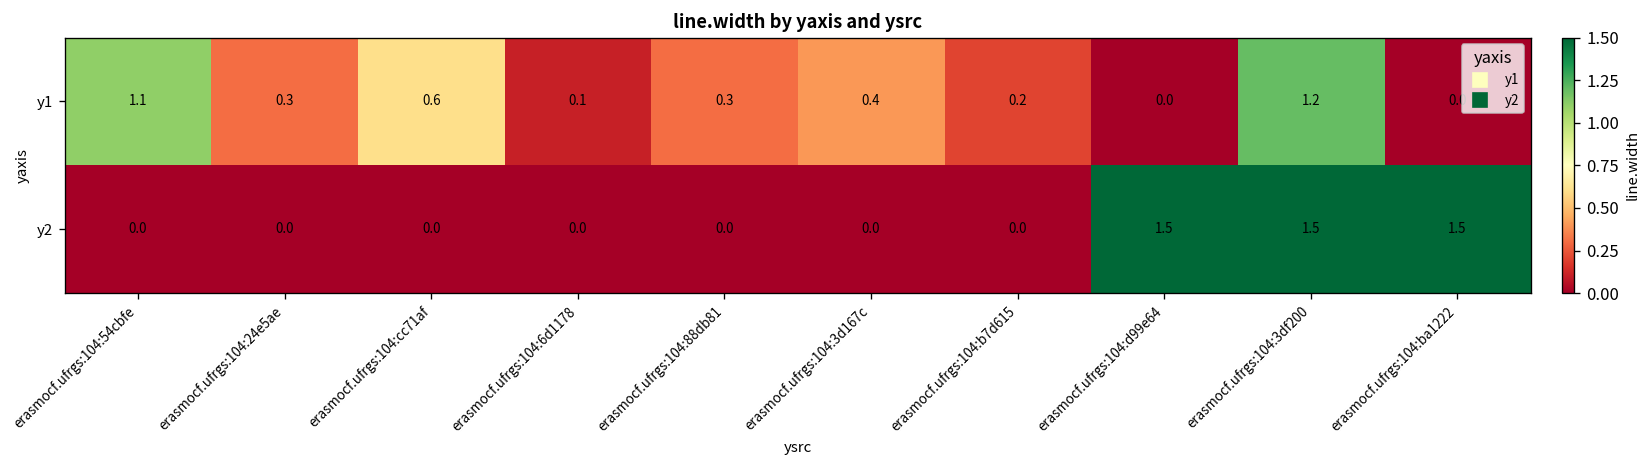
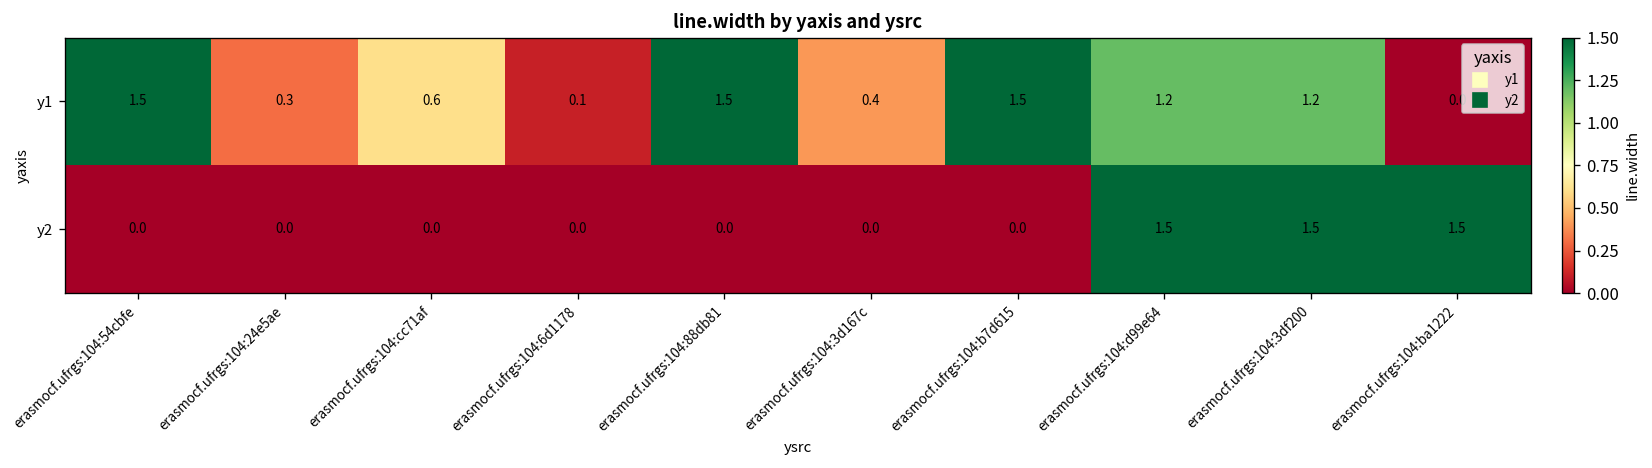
y1, erasmocf.ufrgs:104:54cbfe: 1.1 -> 1.5
y1, erasmocf.ufrgs:104:88db81: 0.3 -> 1.5
y1, erasmocf.ufrgs:104:b7d615: 0.2 -> 1.5
y1, erasmocf.ufrgs:104:d99e64: 0.0 -> 1.2
